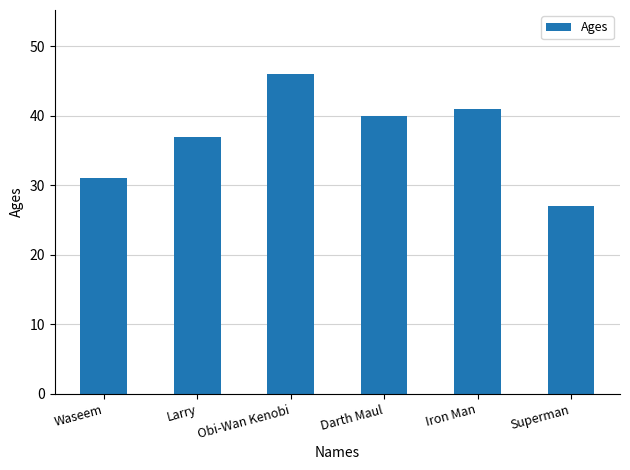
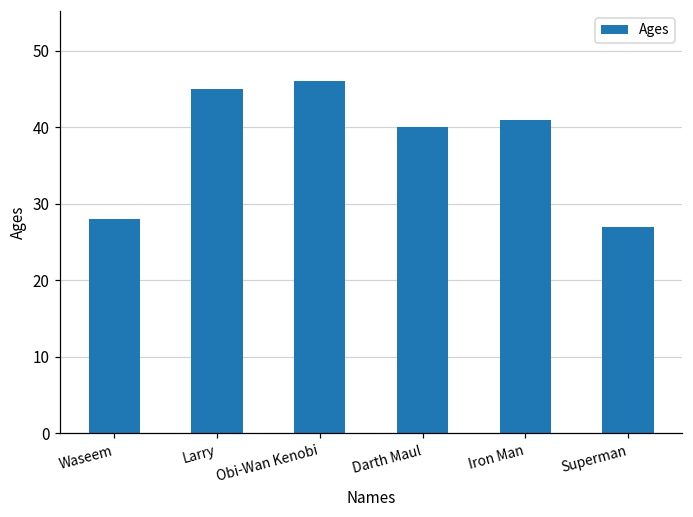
Waseem: 31 -> 28
Larry: 37 -> 45
